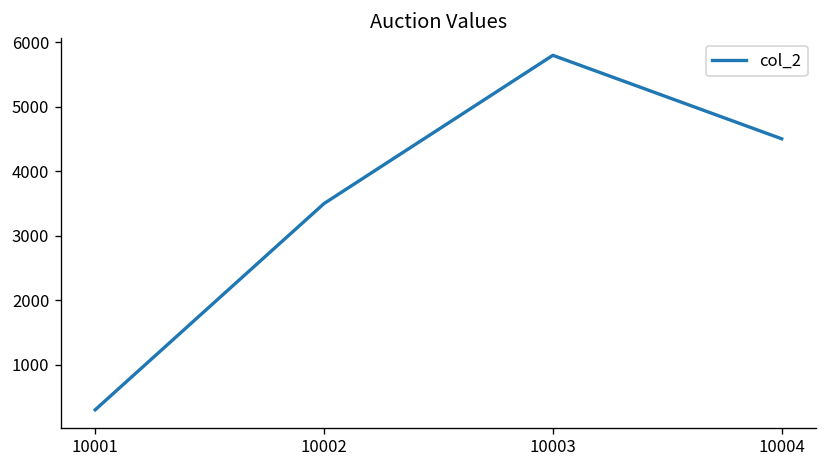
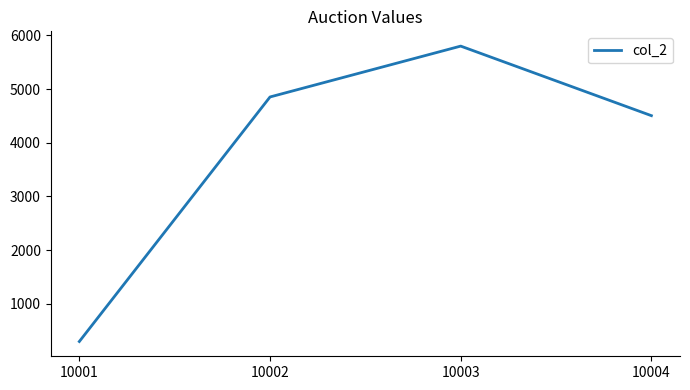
10002: 3500 -> 4900
